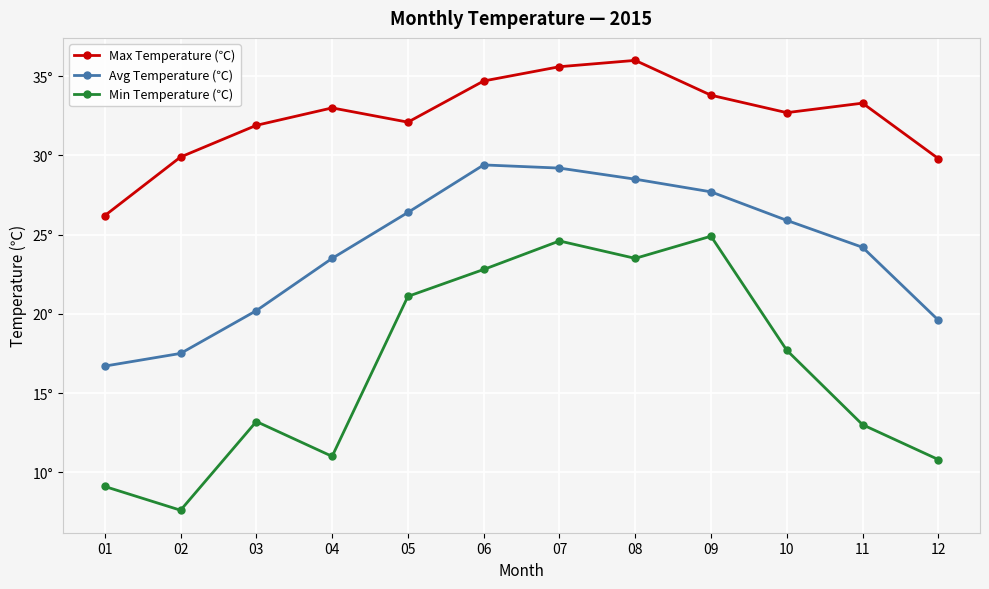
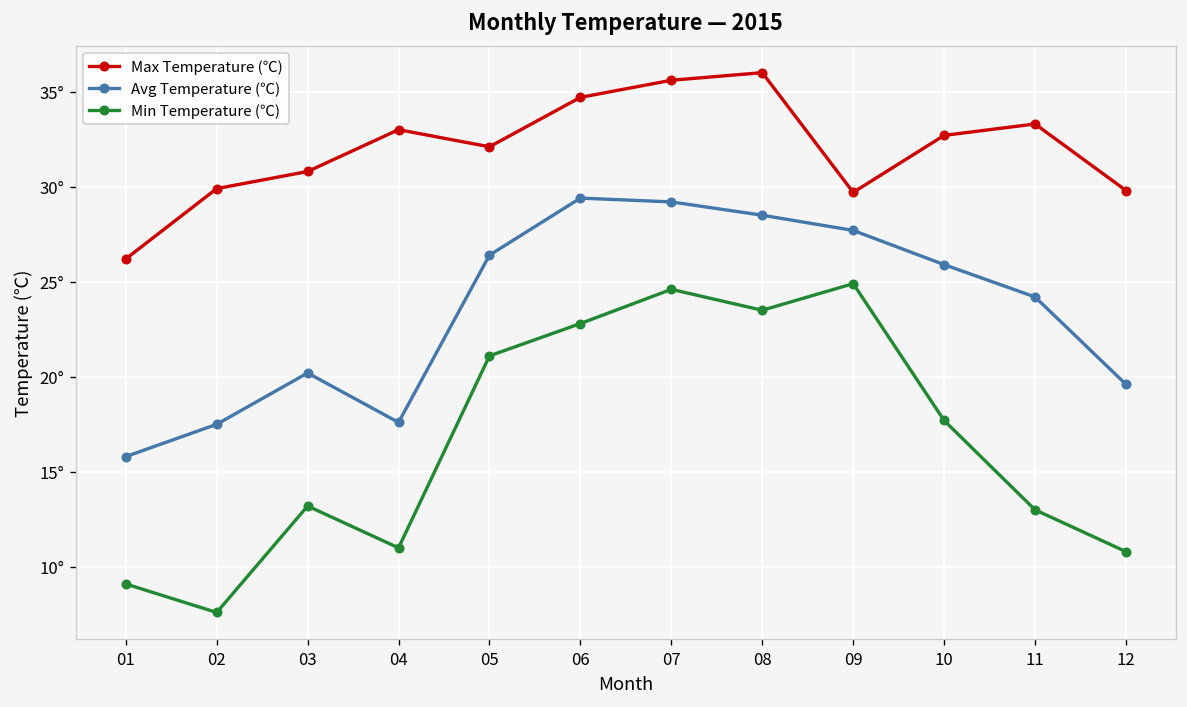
Avg Temperature (℃), 01: 16.7° -> 15.8°
Max Temperature (℃), 03: 31.9° -> 30.8°
Avg Temperature (℃), 04: 23.5° -> 17.6°
Max Temperature (℃), 09: 33.8° -> 29.7°
